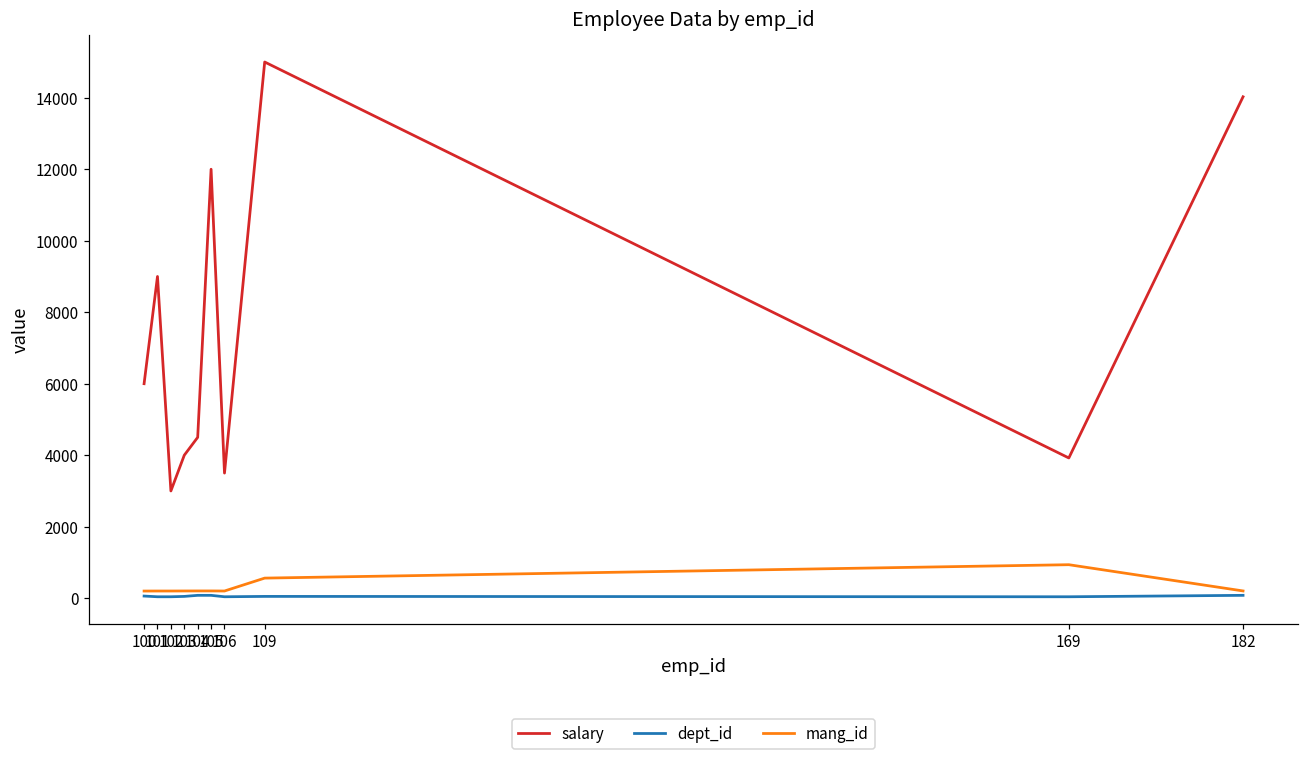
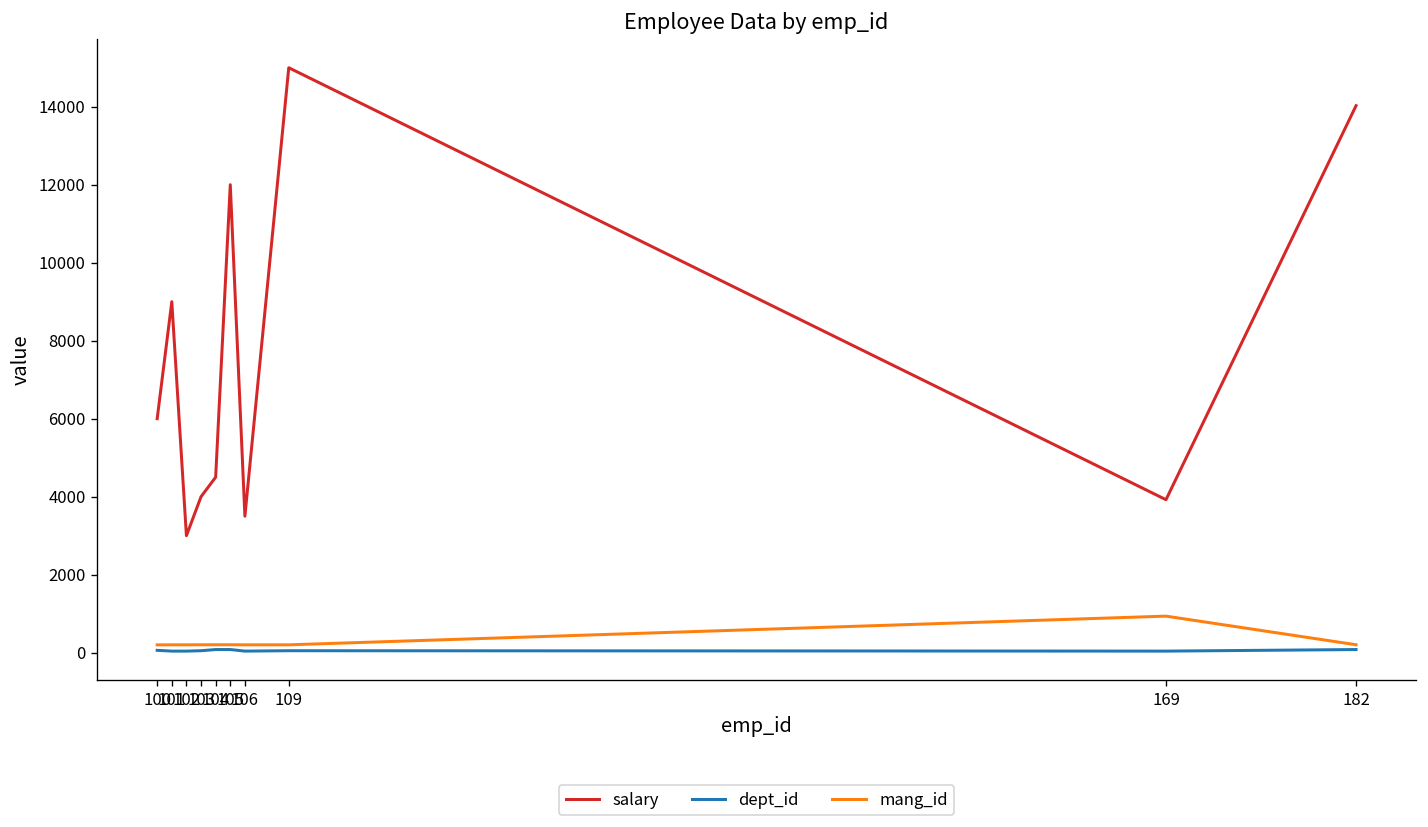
mang_id, 109: 600 -> 200
